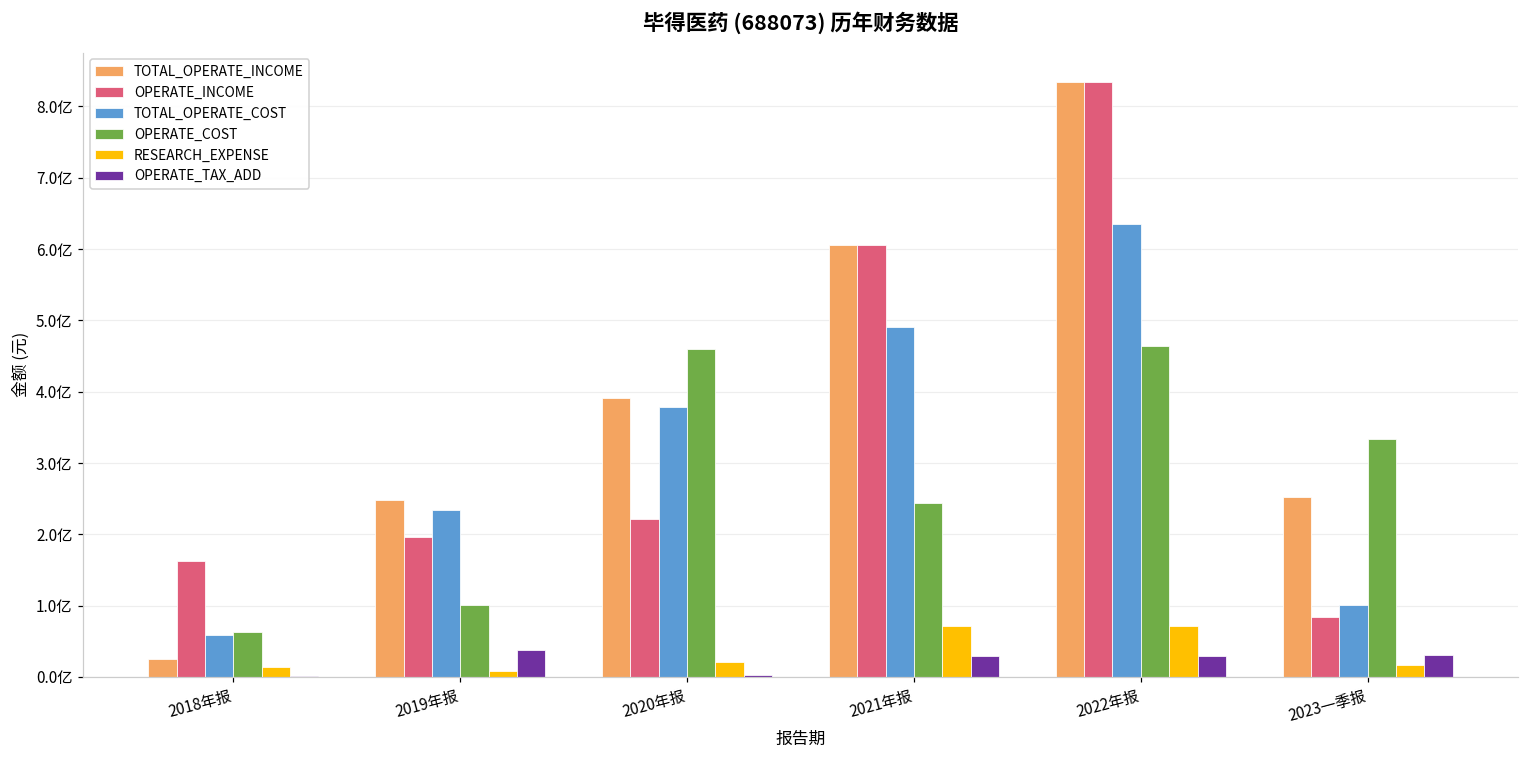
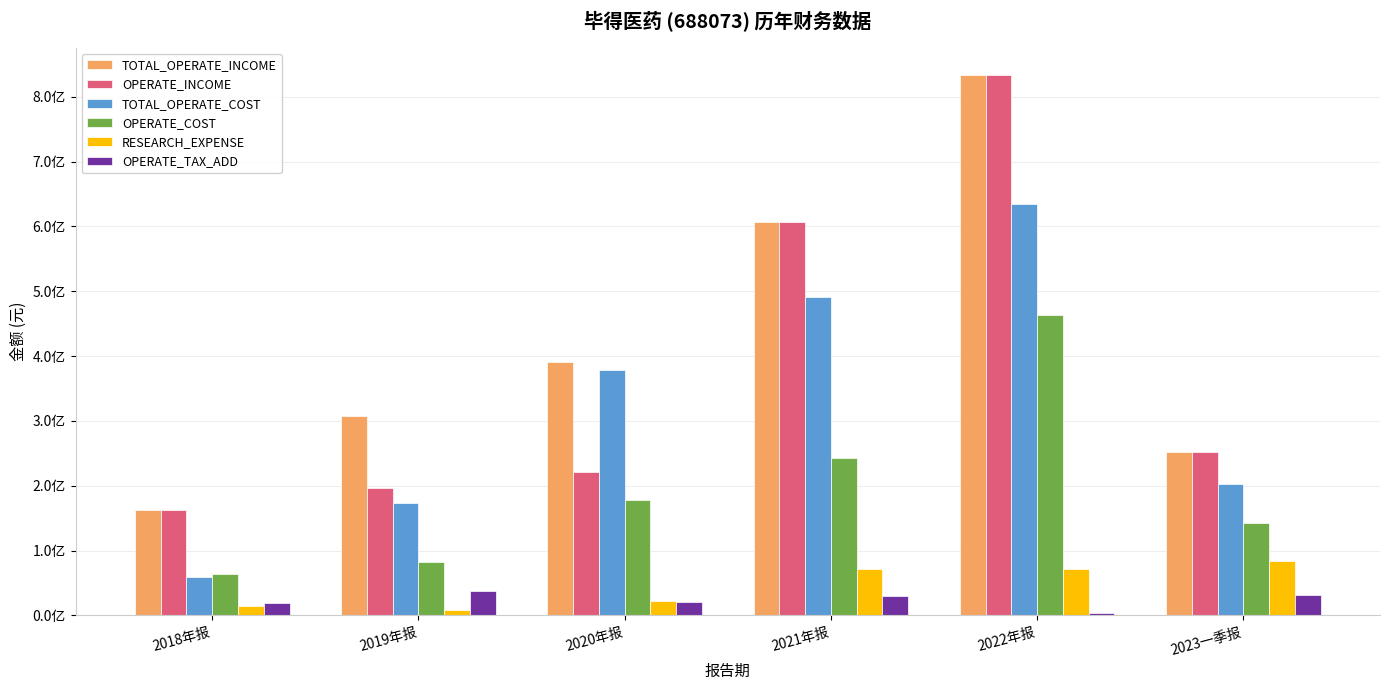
TOTAL_OPERATE_INCOME, 2018年报: 0.3亿 -> 1.6亿
OPERATE_TAX_ADD, 2018年报: 0.0亿 -> 0.2亿
TOTAL_OPERATE_INCOME, 2019年报: 2.5亿 -> 3.1亿
TOTAL_OPERATE_COST, 2019年报: 2.3亿 -> 1.7亿
OPERATE_COST, 2019年报: 1.0亿 -> 0.8亿
OPERATE_COST, 2020年报: 4.6亿 -> 1.8亿
OPERATE_TAX_ADD, 2020年报: 0.0亿 -> 0.2亿
OPERATE_TAX_ADD, 2022年报: 0.3亿 -> 0.0亿
OPERATE_INCOME, 2023一季报: 0.8亿 -> 2.5亿
TOTAL_OPERATE_COST, 2023一季报: 1.0亿 -> 2.0亿
OPERATE_COST, 2023一季报: 3.3亿 -> 1.4亿
RESEARCH_EXPENSE, 2023一季报: 0.2亿 -> 0.8亿
